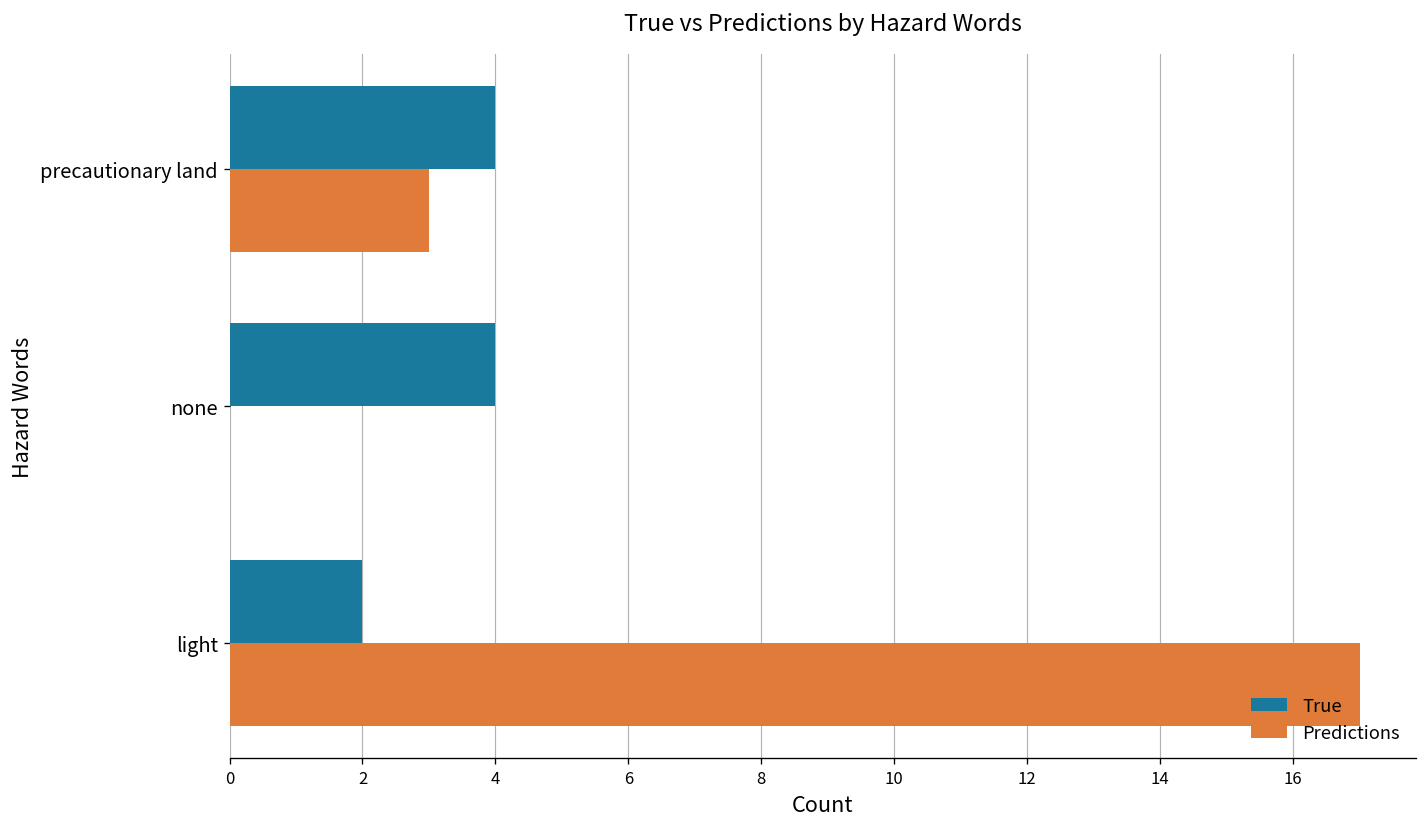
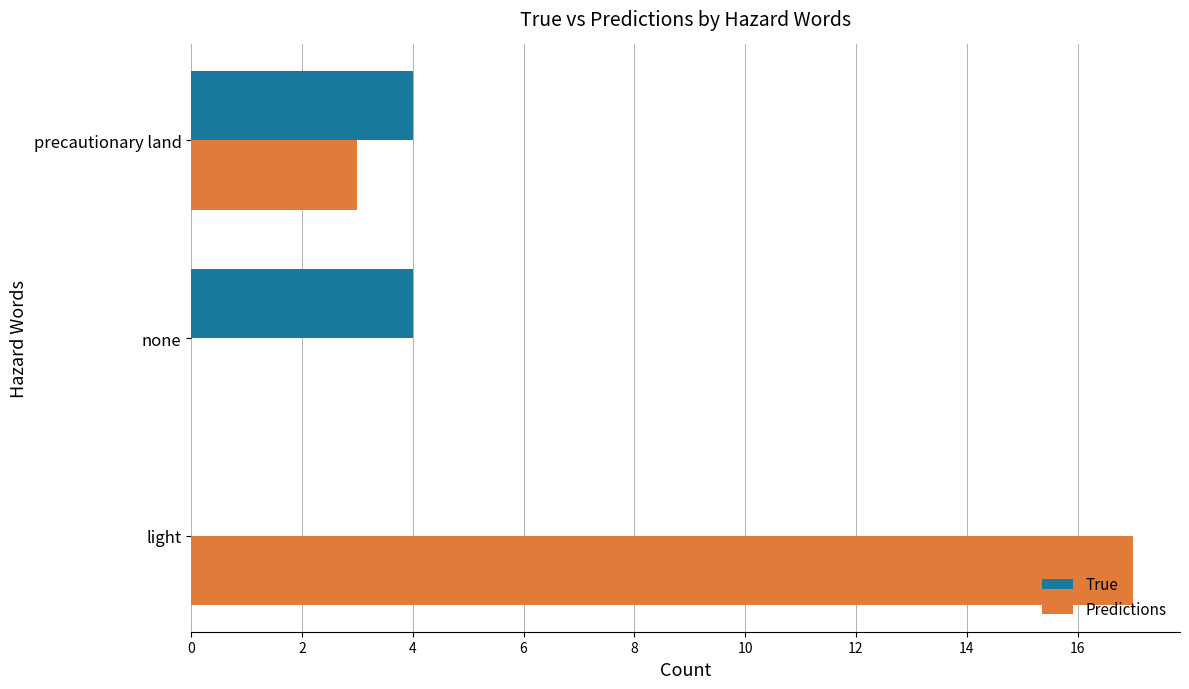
True, light: 2 -> 0
